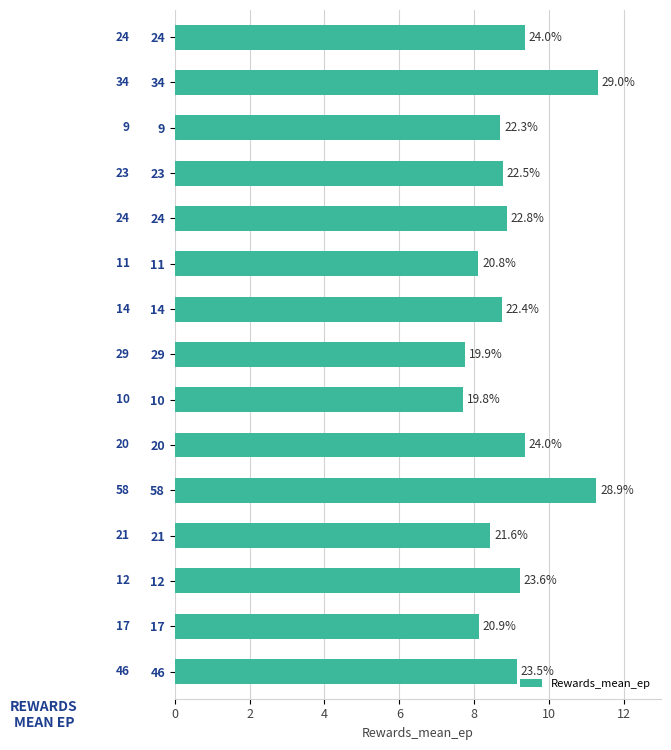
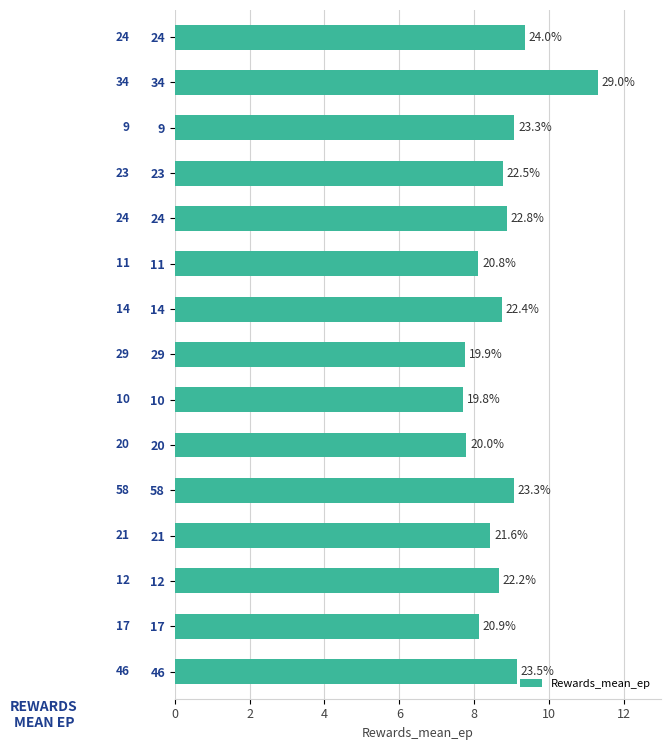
9: 22.3% -> 23.3%
20: 24.0% -> 20.0%
58: 28.9% -> 23.3%
12: 23.6% -> 22.2%
